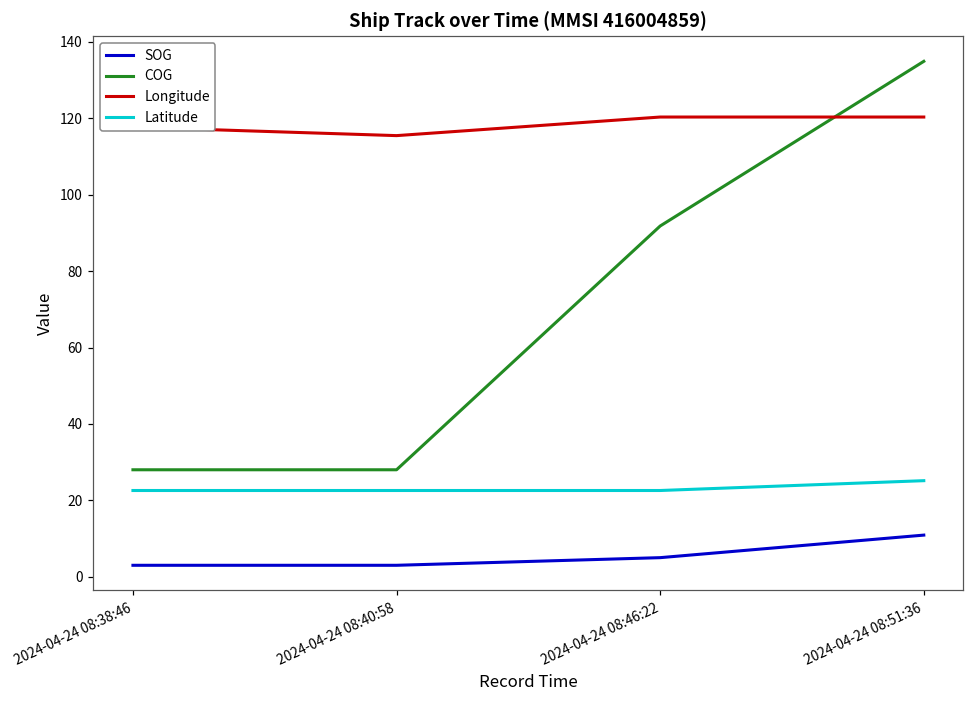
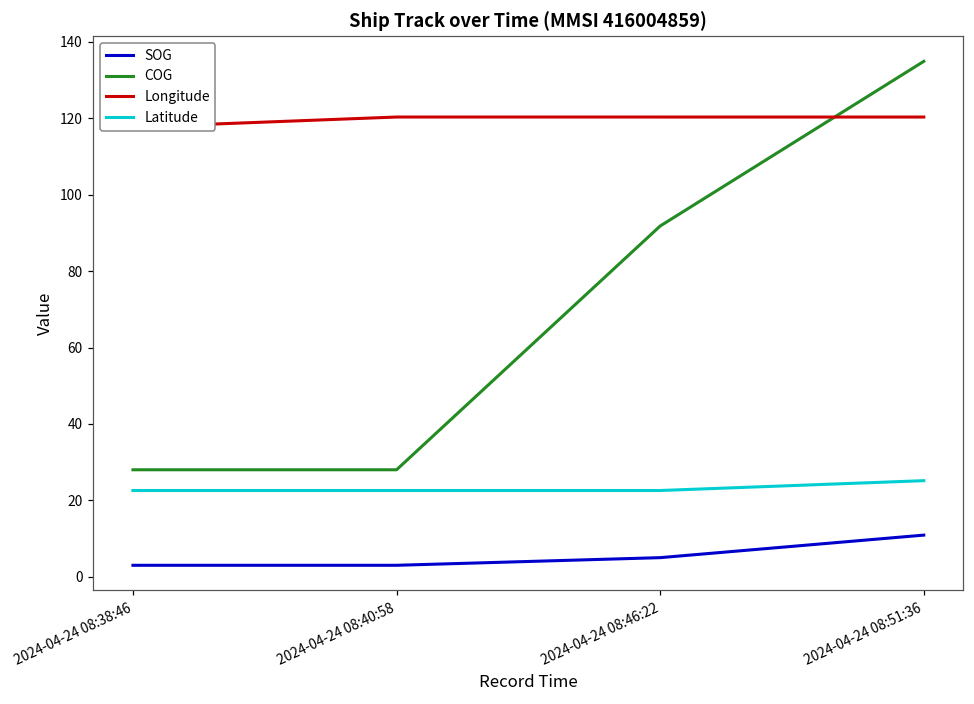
Longitude, 2024-04-24 08:40:58: 115 -> 120
